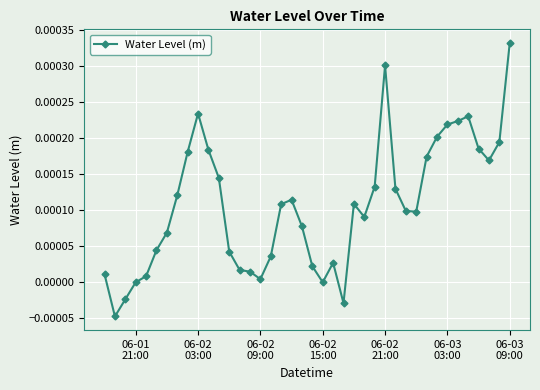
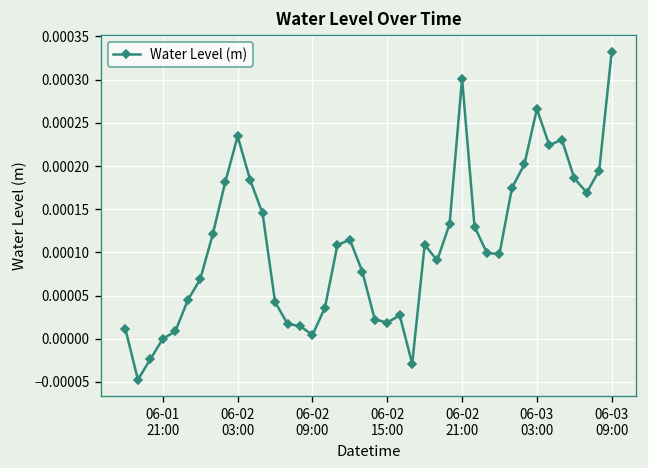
06-02 15:00: 0.00000 -> 0.00002
06-03 03:00: 0.00022 -> 0.00027
